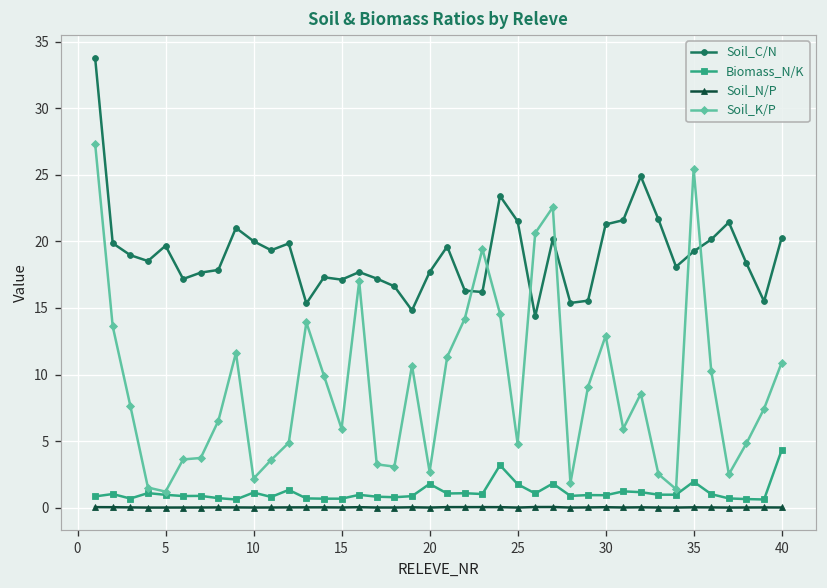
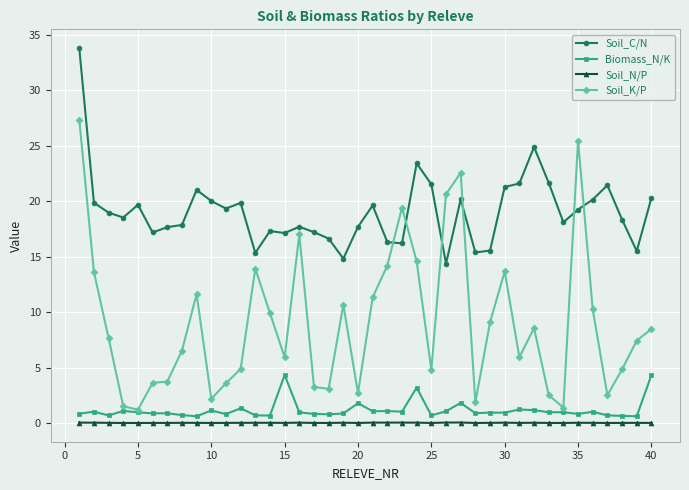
Biomass_N/K, 15: 0.7 -> 4.3
Biomass_N/K, 25: 1.8 -> 0.7
Soil_K/P, 30: 12.9 -> 13.7
Biomass_N/K, 35: 2.0 -> 0.8
Soil_K/P, 40: 10.9 -> 8.5
